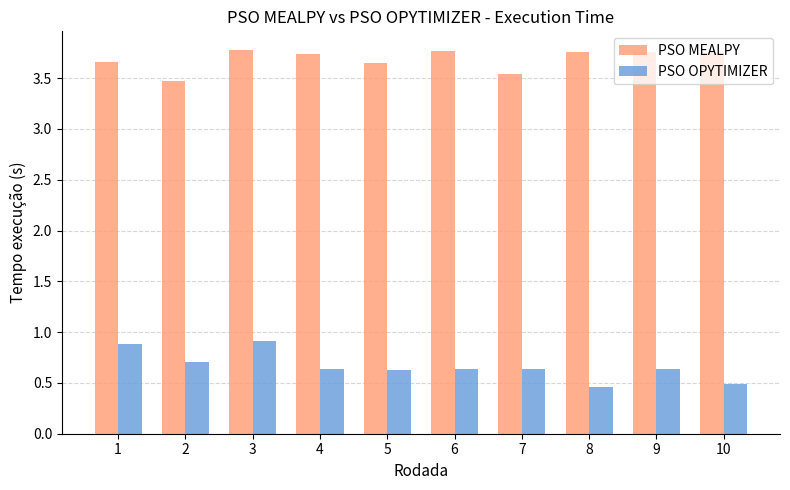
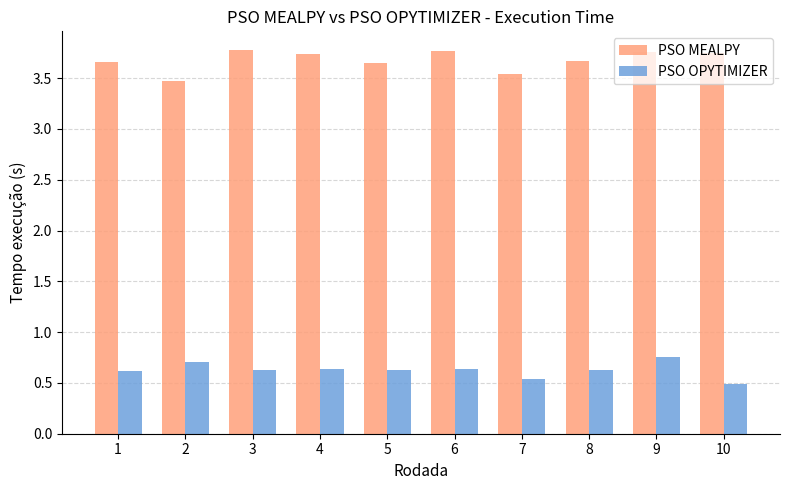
PSO OPYTIMIZER, 1: 0.89 -> 0.62
PSO OPYTIMIZER, 3: 0.91 -> 0.63
PSO OPYTIMIZER, 7: 0.63 -> 0.54
PSO MEALPY, 8: 3.76 -> 3.67
PSO OPYTIMIZER, 8: 0.46 -> 0.63
PSO OPYTIMIZER, 9: 0.64 -> 0.75
